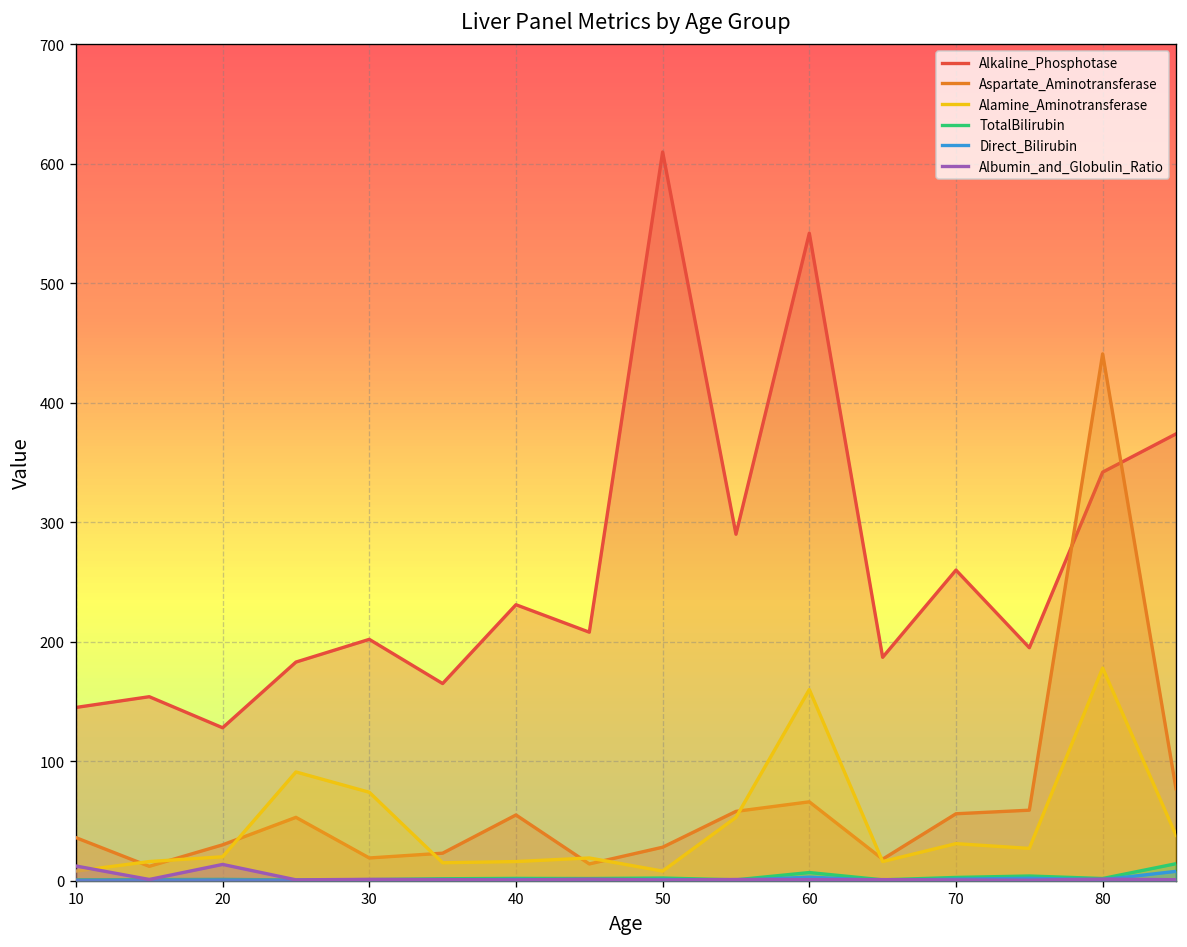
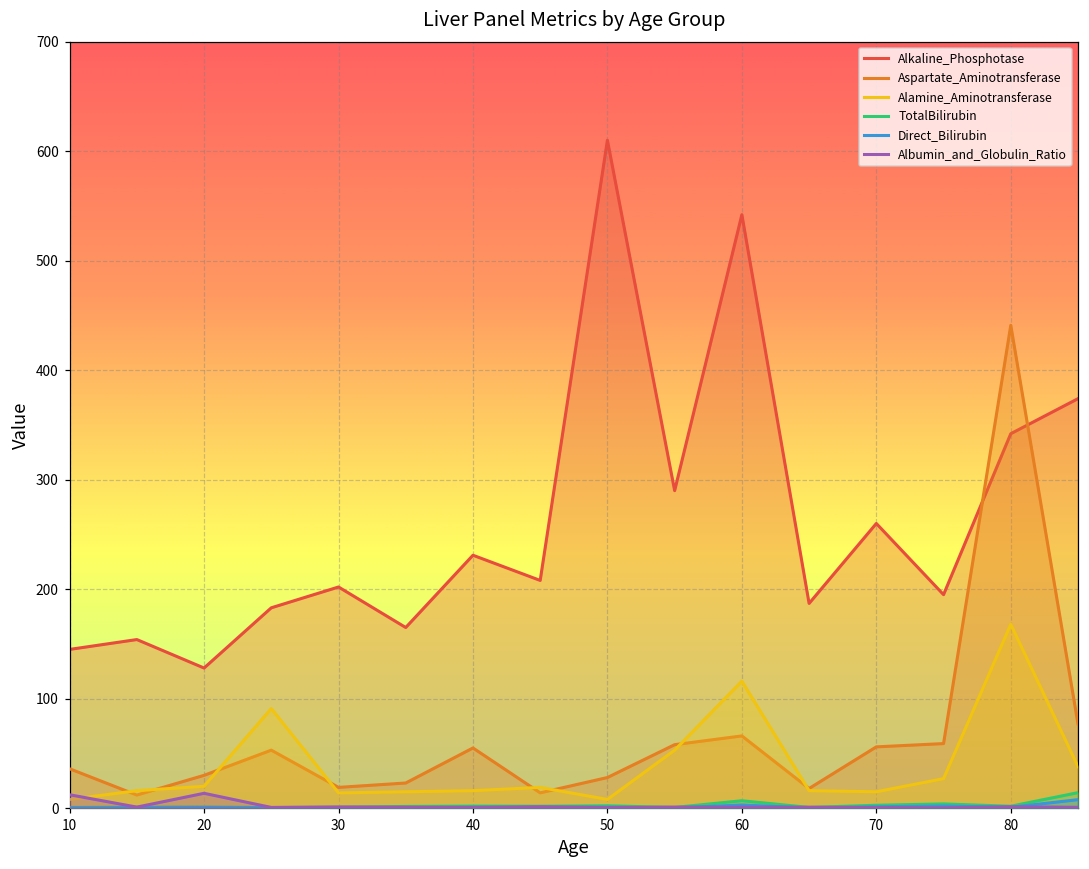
Alamine_Aminotransferase, 30: 70 -> 10
Alamine_Aminotransferase, 60: 160 -> 120
Alamine_Aminotransferase, 70: 30 -> 20
Alamine_Aminotransferase, 80: 180 -> 170
